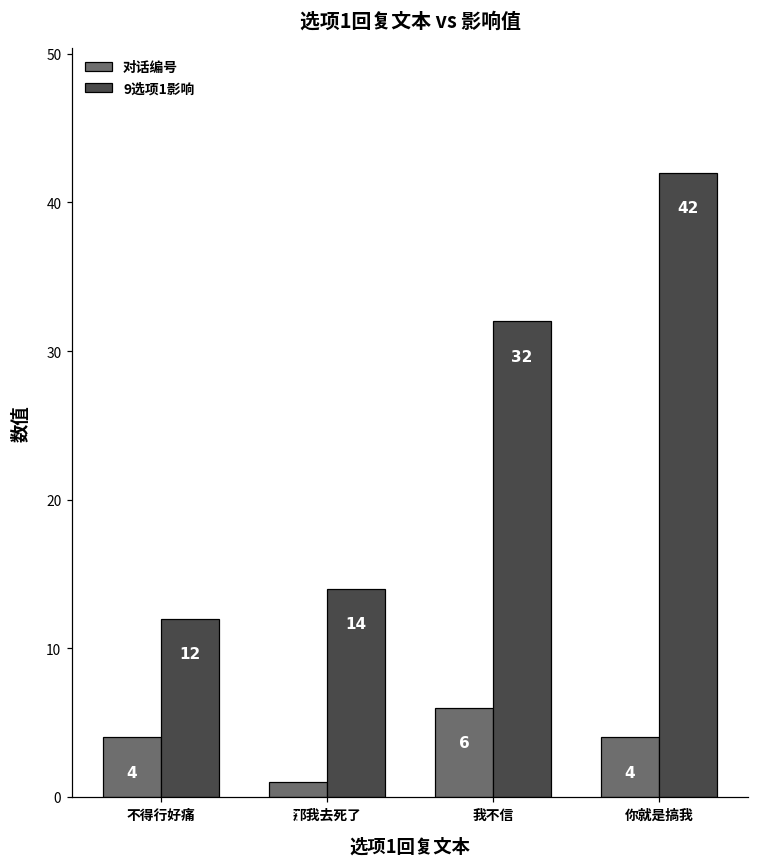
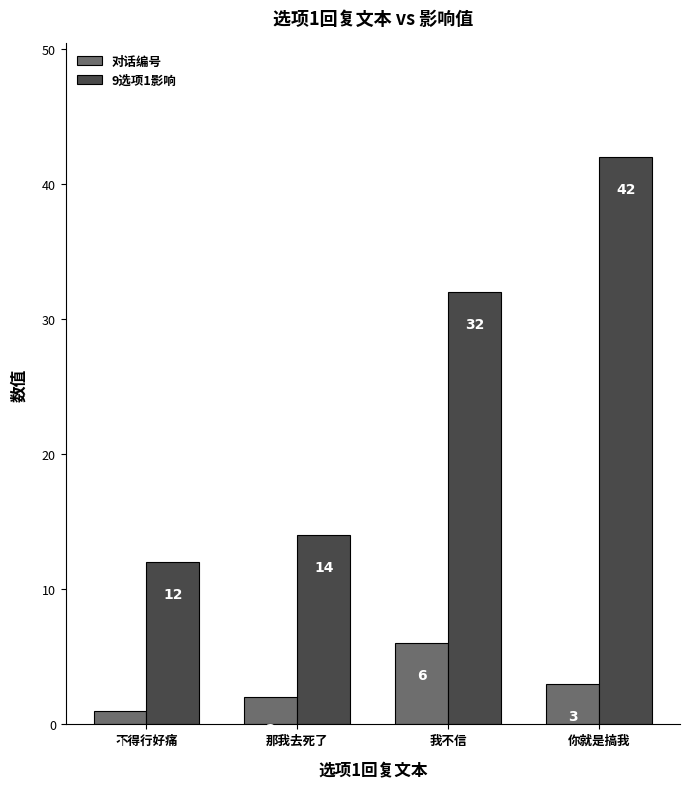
对话编号, 不得行好痛: 4 -> 1
对话编号, 那我去死了: 1 -> 2
对话编号, 你就是搞我: 4 -> 3
